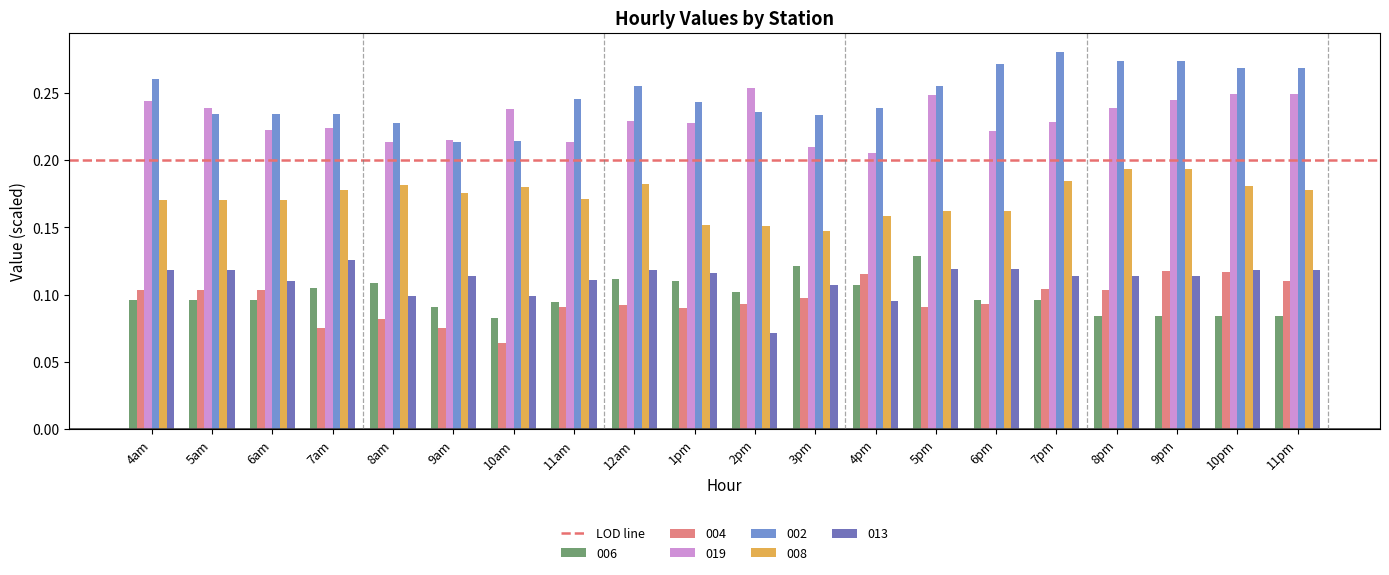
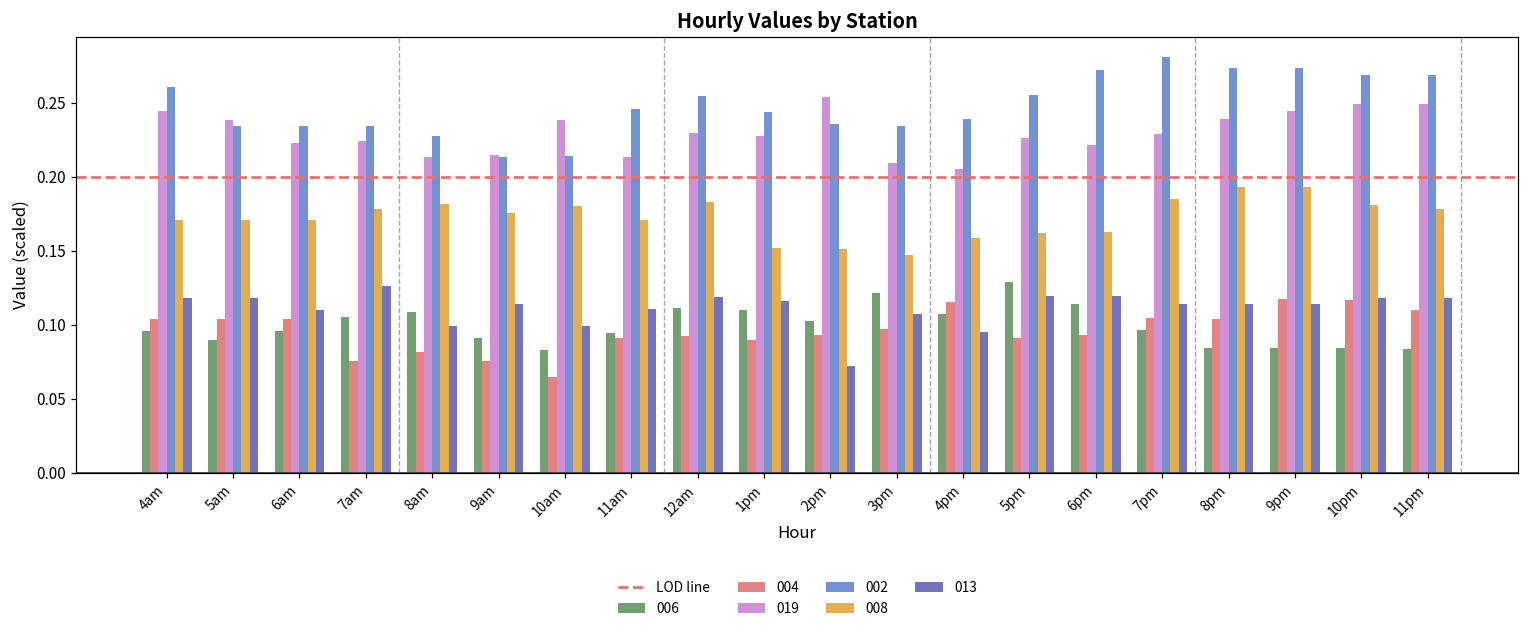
006, 5am: 0.096 -> 0.090
019, 5pm: 0.248 -> 0.226
006, 6pm: 0.096 -> 0.114
